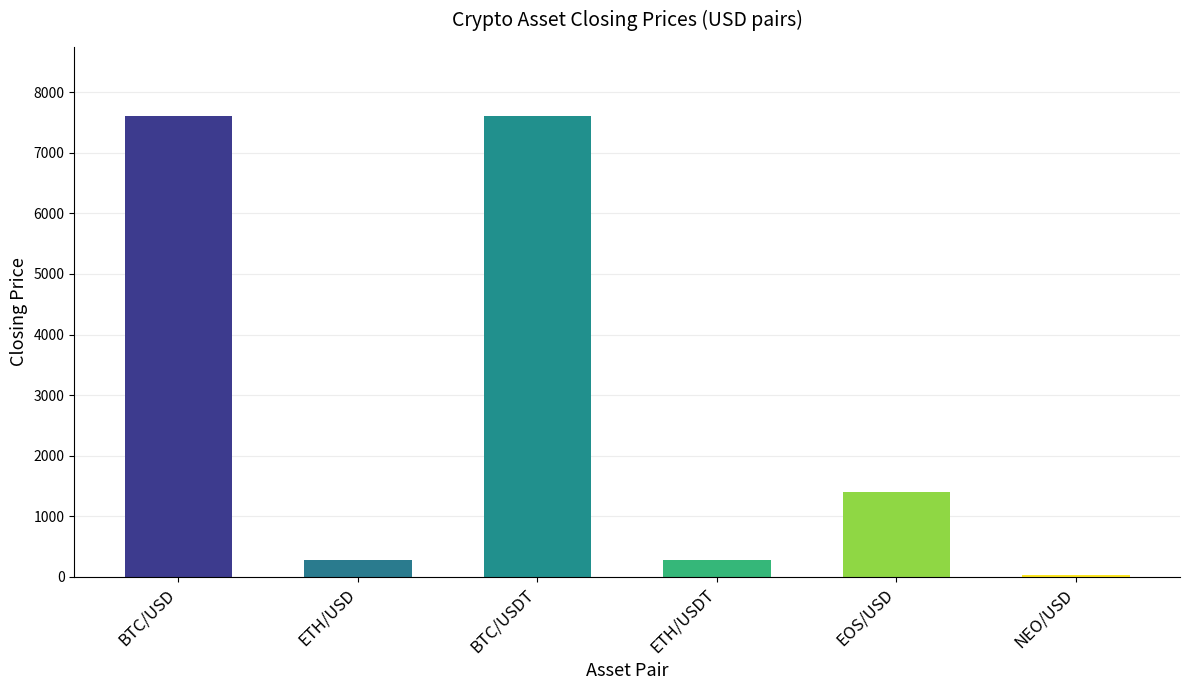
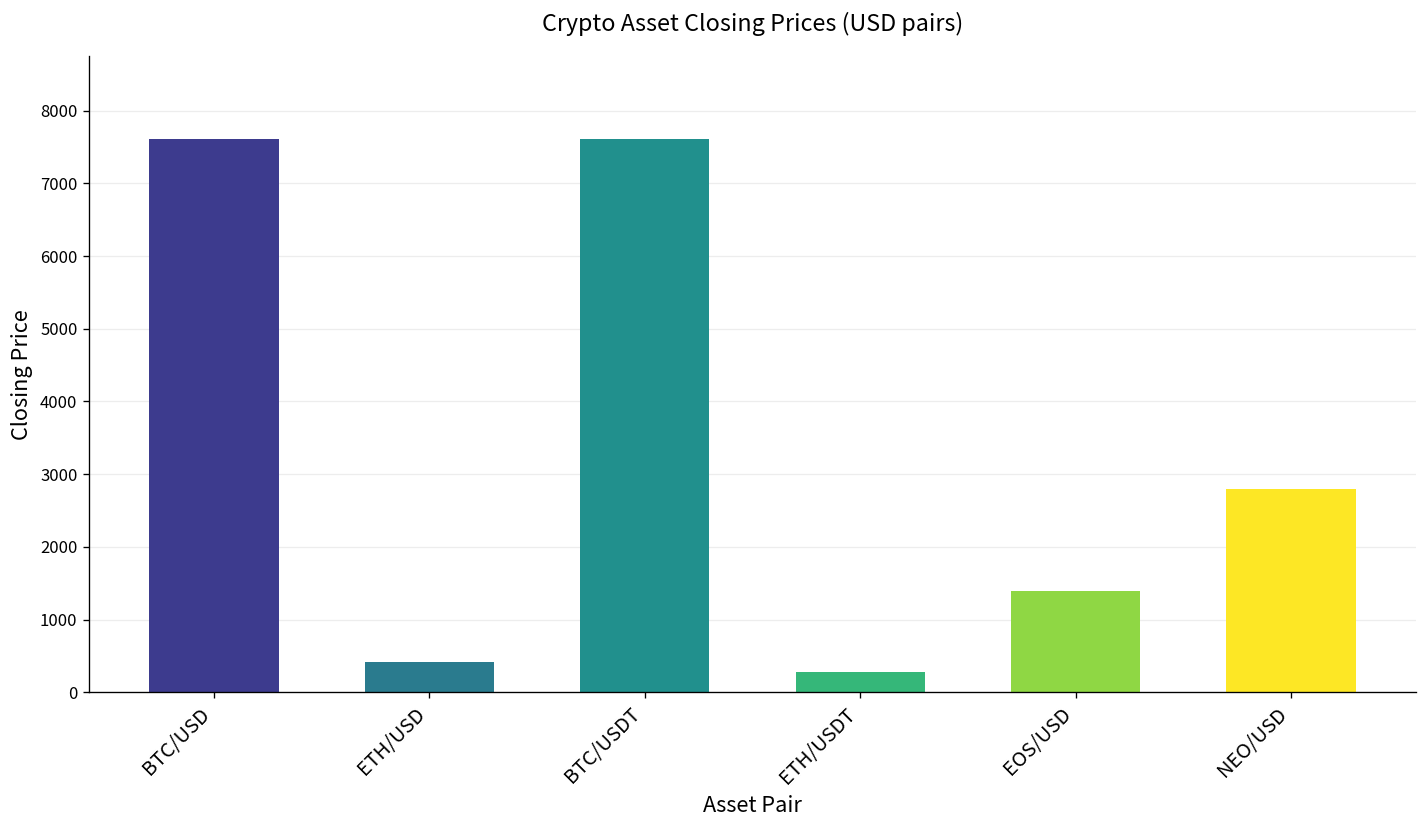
ETH/USD: 300 -> 400
NEO/USD: 0 -> 2800
